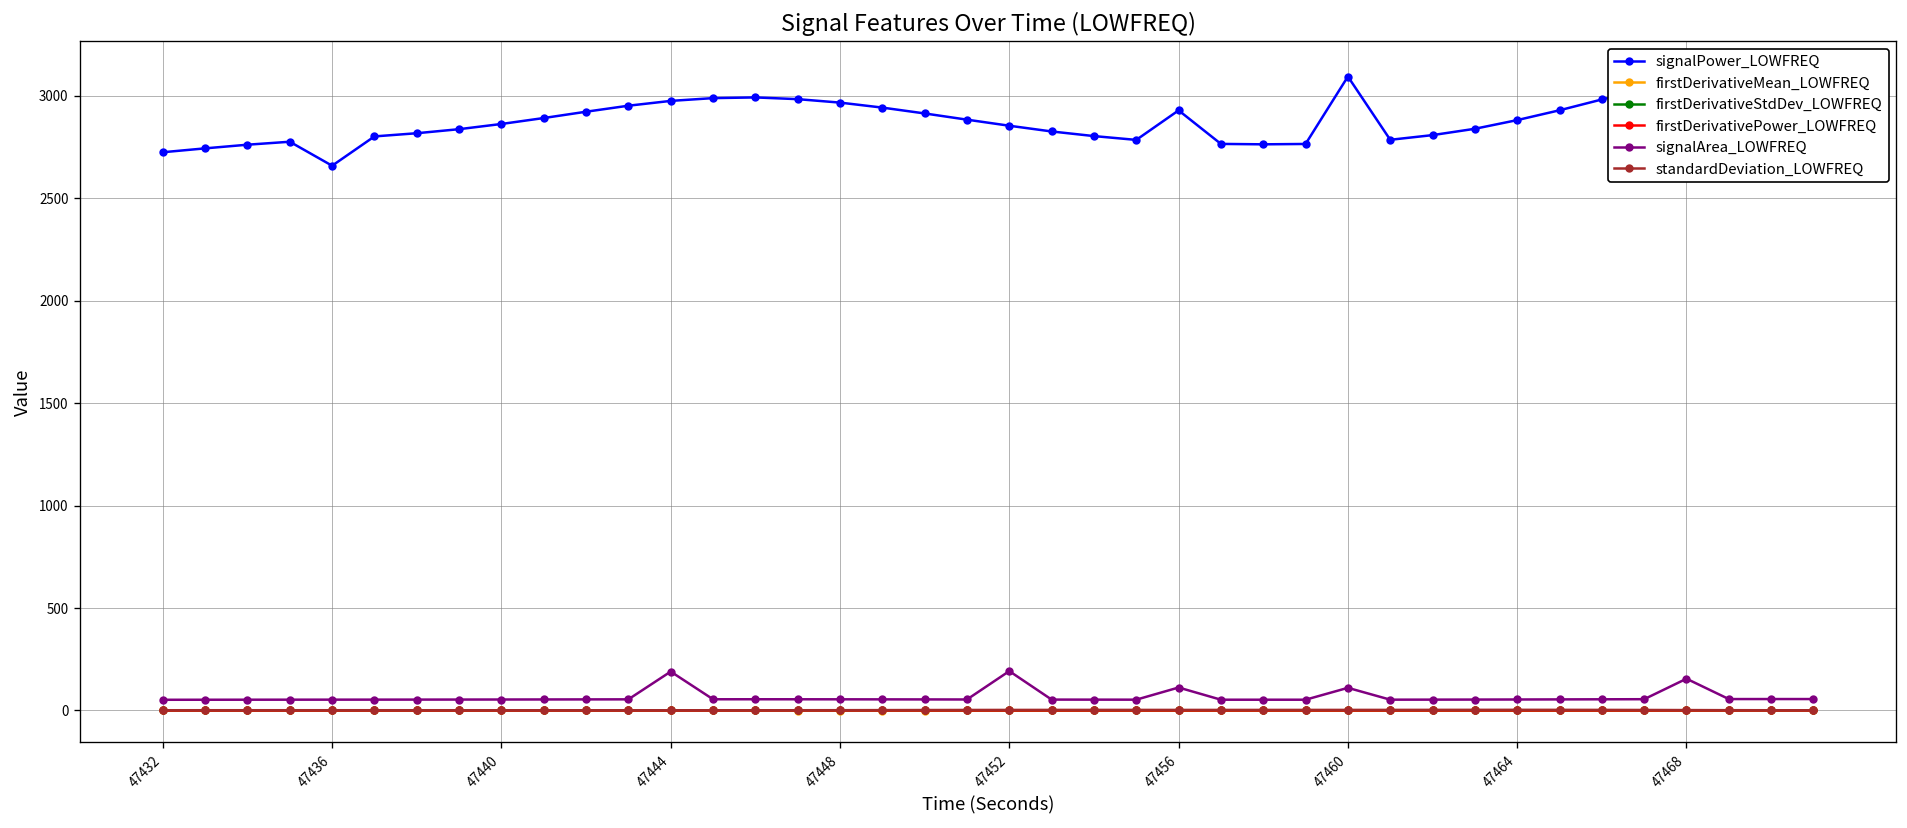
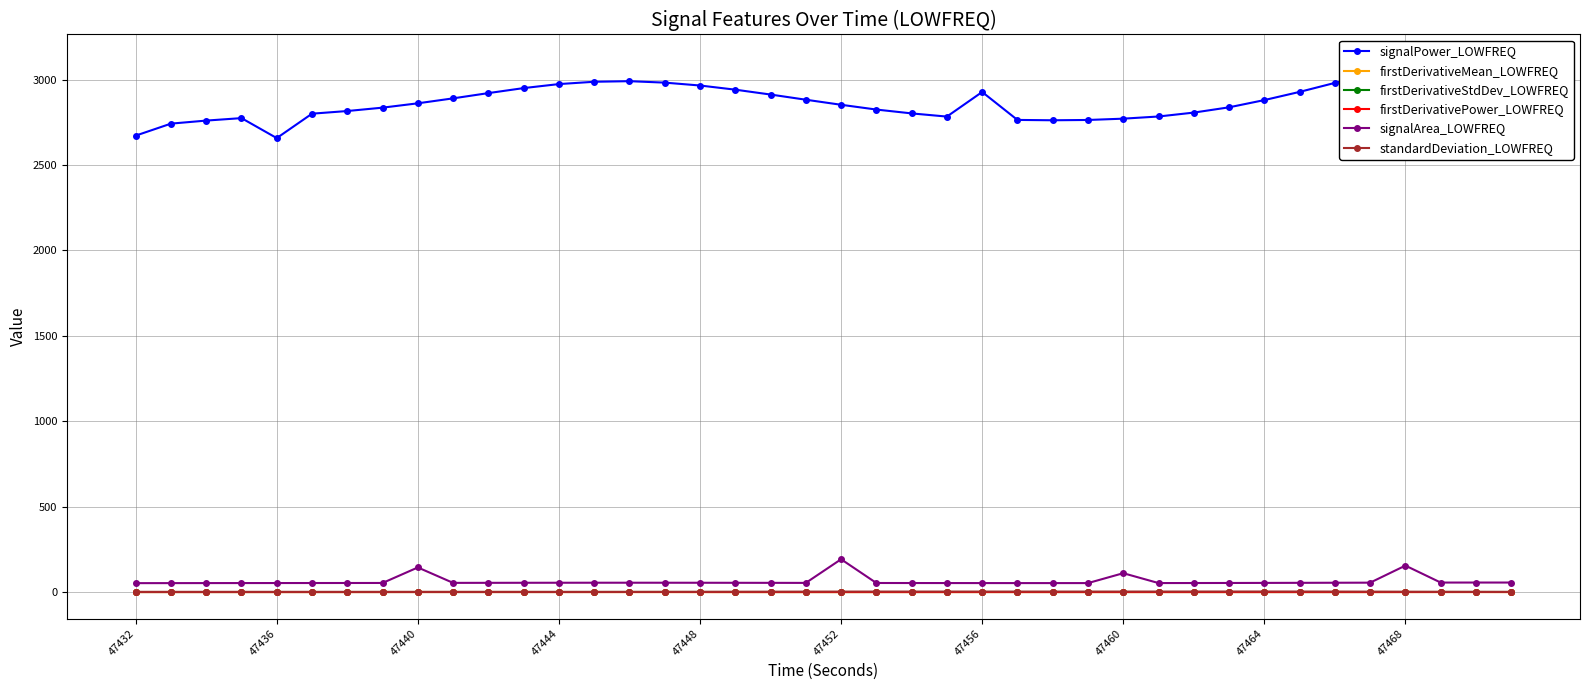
signalPower_LOWFREQ, 47432: 2720 -> 2670
signalArea_LOWFREQ, 47440: 50 -> 140
signalArea_LOWFREQ, 47444: 190 -> 50
signalArea_LOWFREQ, 47456: 110 -> 50
signalPower_LOWFREQ, 47460: 3090 -> 2770
